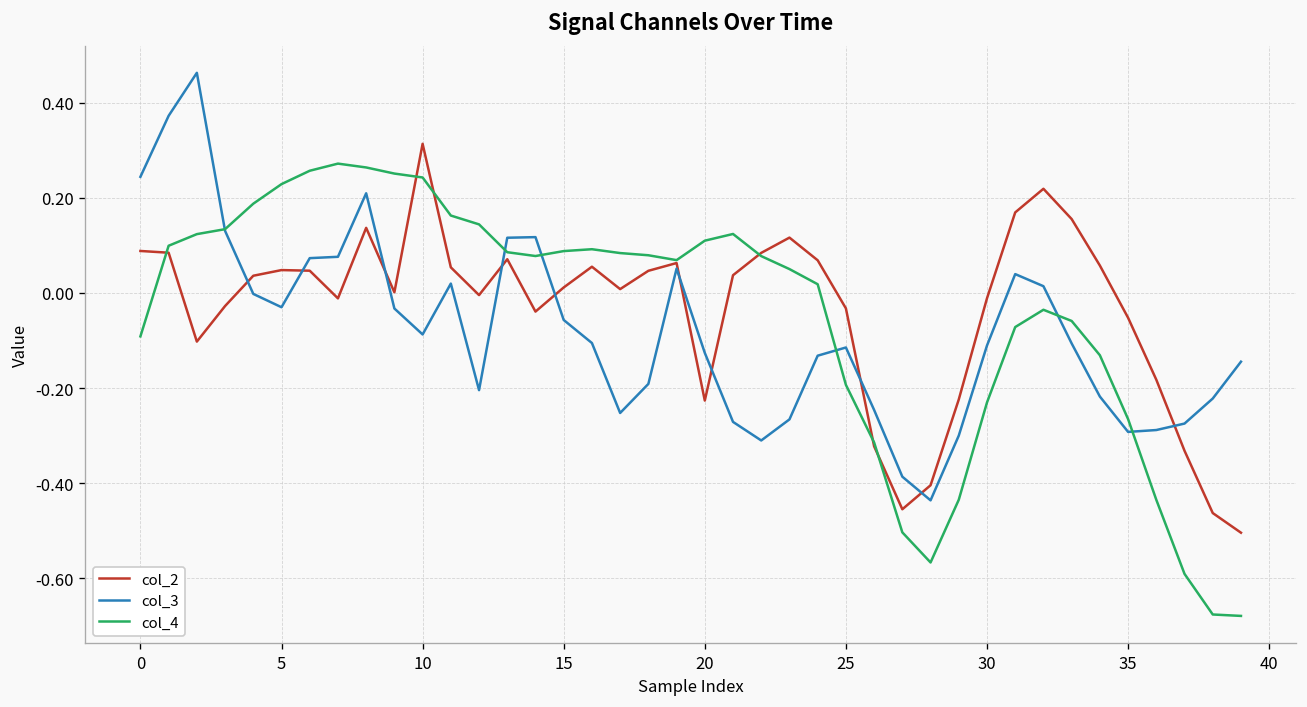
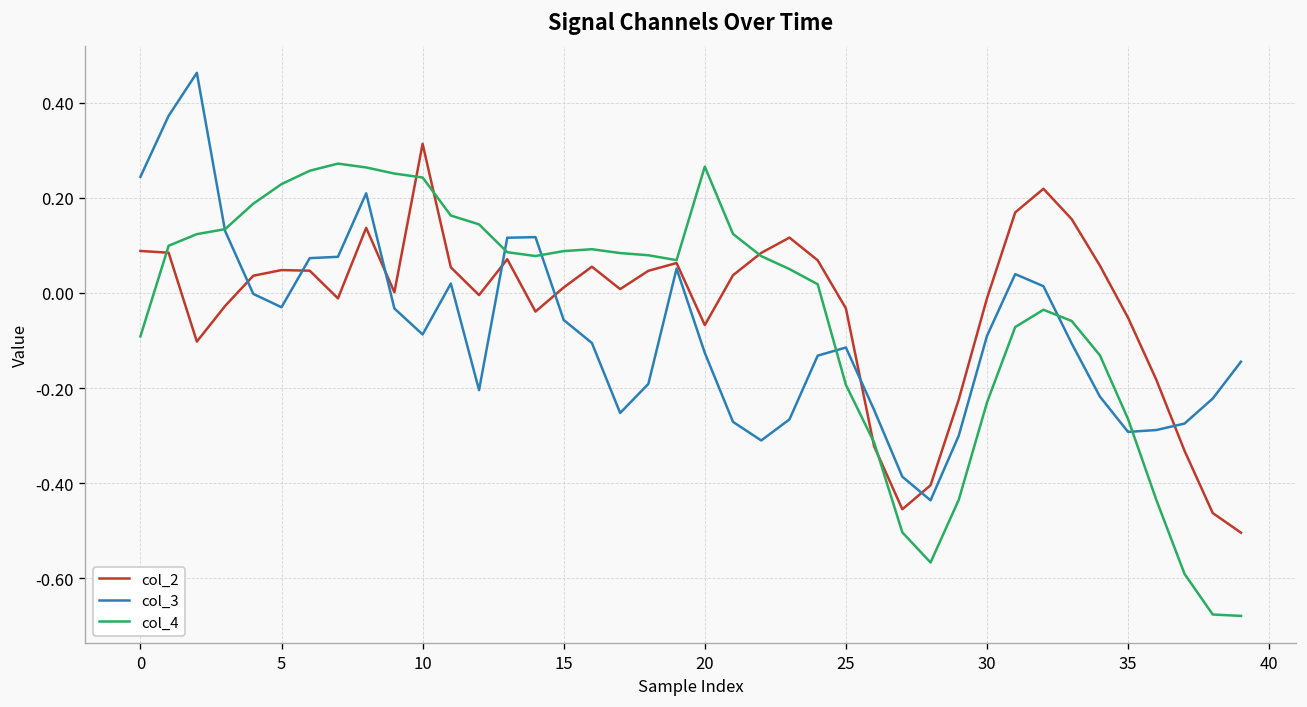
col_2, 20: -0.23 -> -0.07
col_4, 20: 0.11 -> 0.27
col_3, 30: -0.11 -> -0.09
